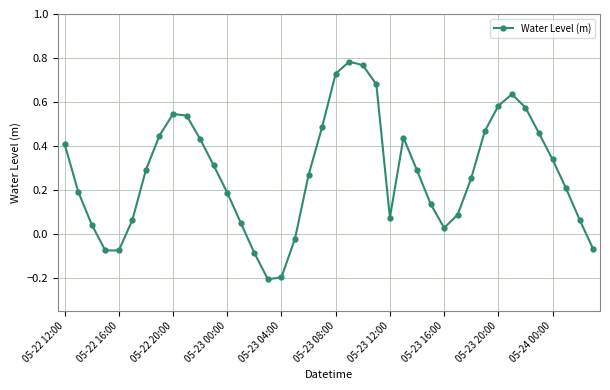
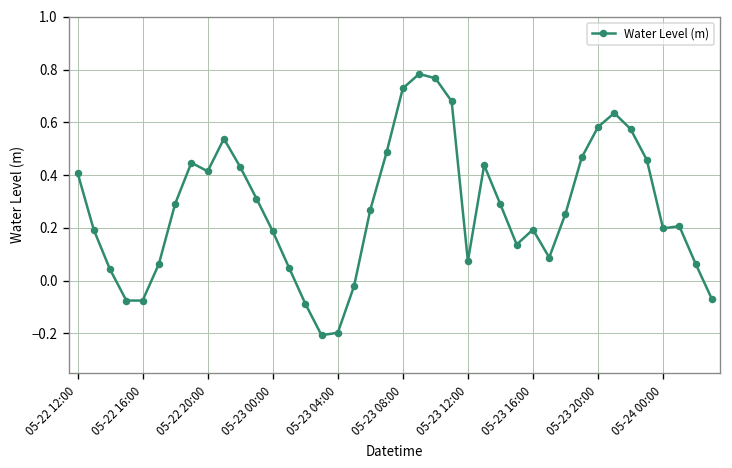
05-22 20:00: 0.55 -> 0.41
05-23 16:00: 0.03 -> 0.19
05-24 00:00: 0.34 -> 0.20
